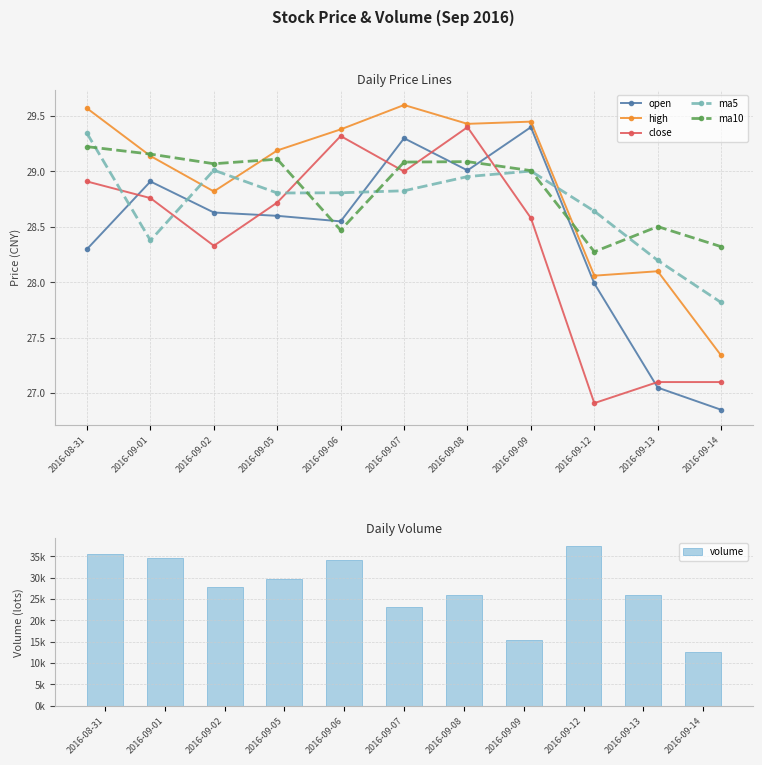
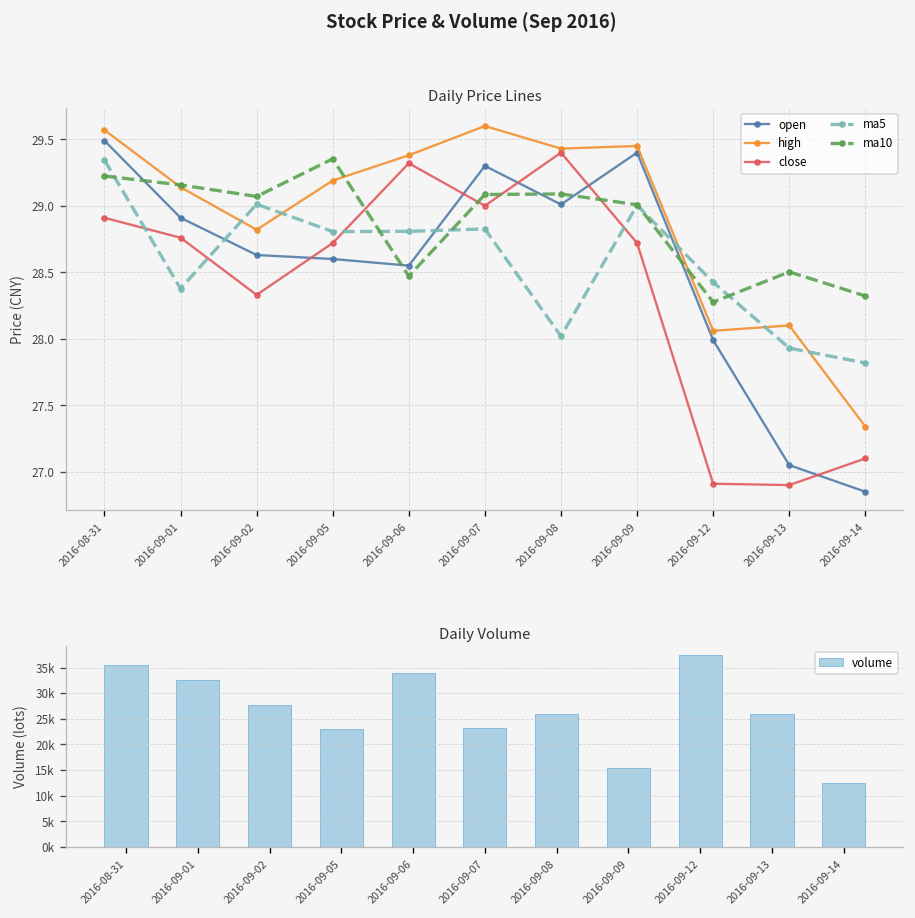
Daily Price Lines, open, 2016-08-31: 28.30 -> 29.49
Daily Price Lines, ma10, 2016-09-05: 29.11 -> 29.35
Daily Price Lines, ma5, 2016-09-08: 28.95 -> 28.02
Daily Price Lines, close, 2016-09-09: 28.58 -> 28.72
Daily Price Lines, ma5, 2016-09-12: 28.64 -> 28.43
Daily Price Lines, close, 2016-09-13: 27.1 -> 26.9
Daily Price Lines, ma5, 2016-09-13: 28.20 -> 27.93
Daily Volume, 2016-09-01: 35000 -> 33000
Daily Volume, 2016-09-05: 30000 -> 23000
